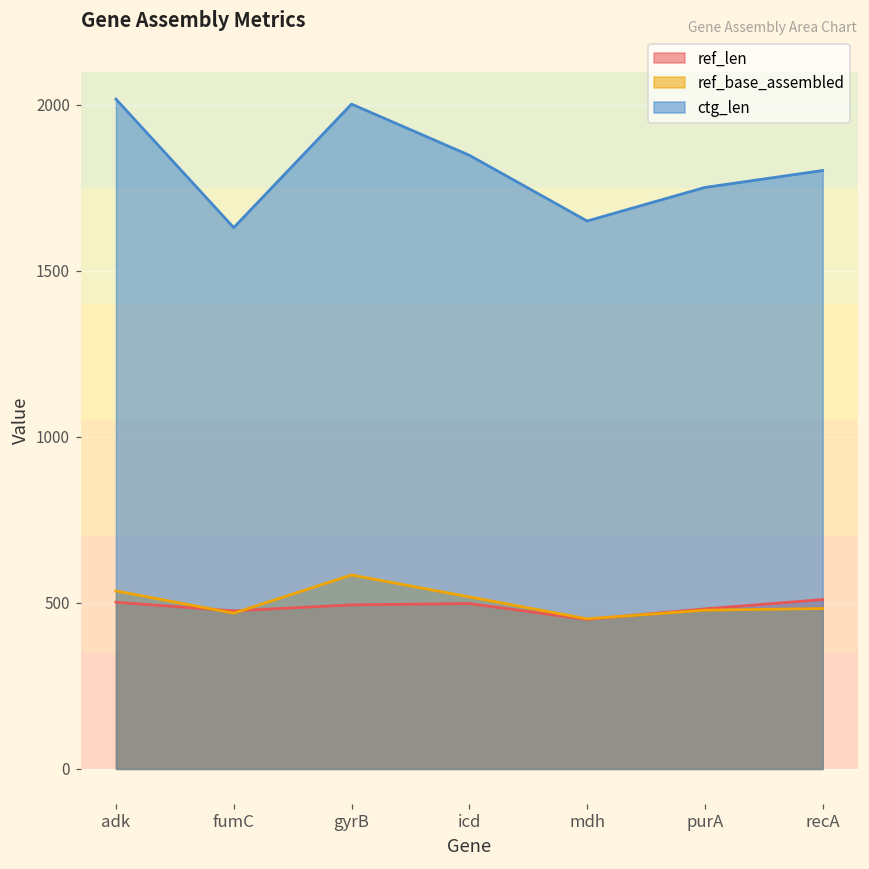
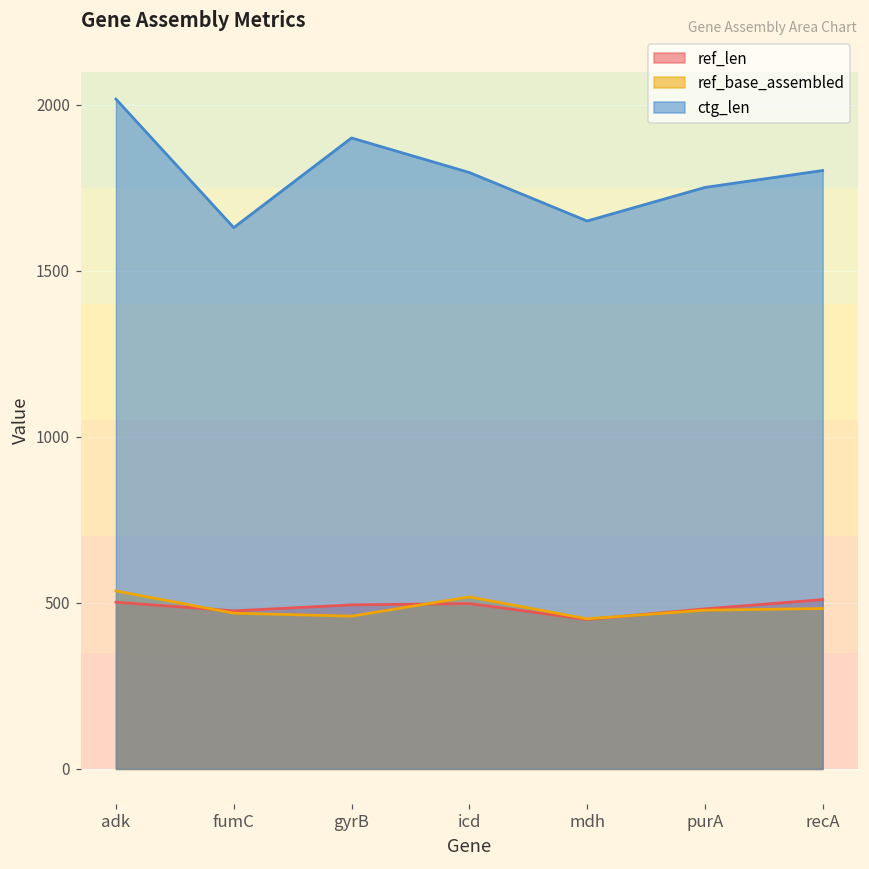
ref_base_assembled, gyrB: 580 -> 460
ctg_len, gyrB: 2000 -> 1900
ctg_len, icd: 1850 -> 1800
